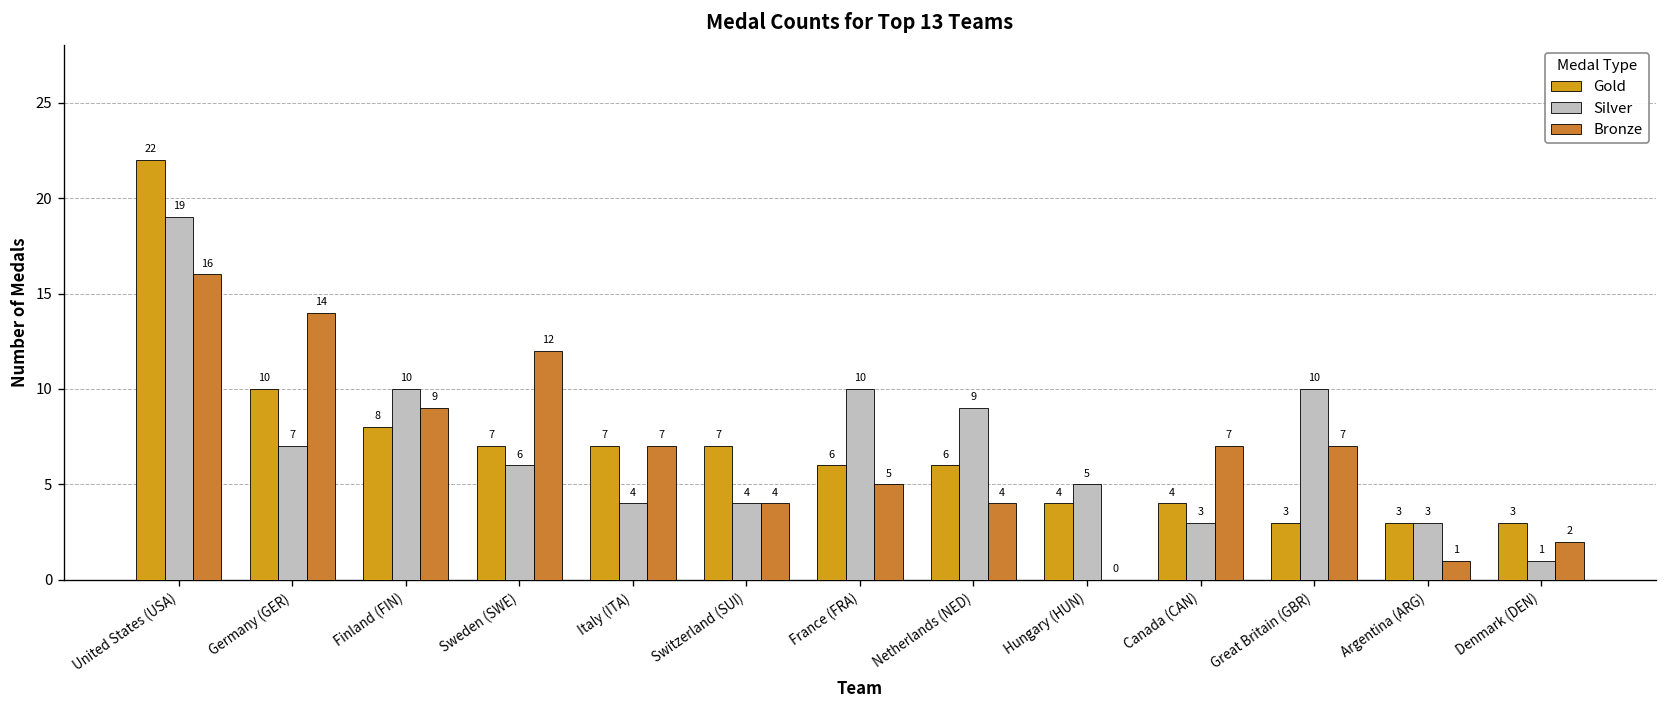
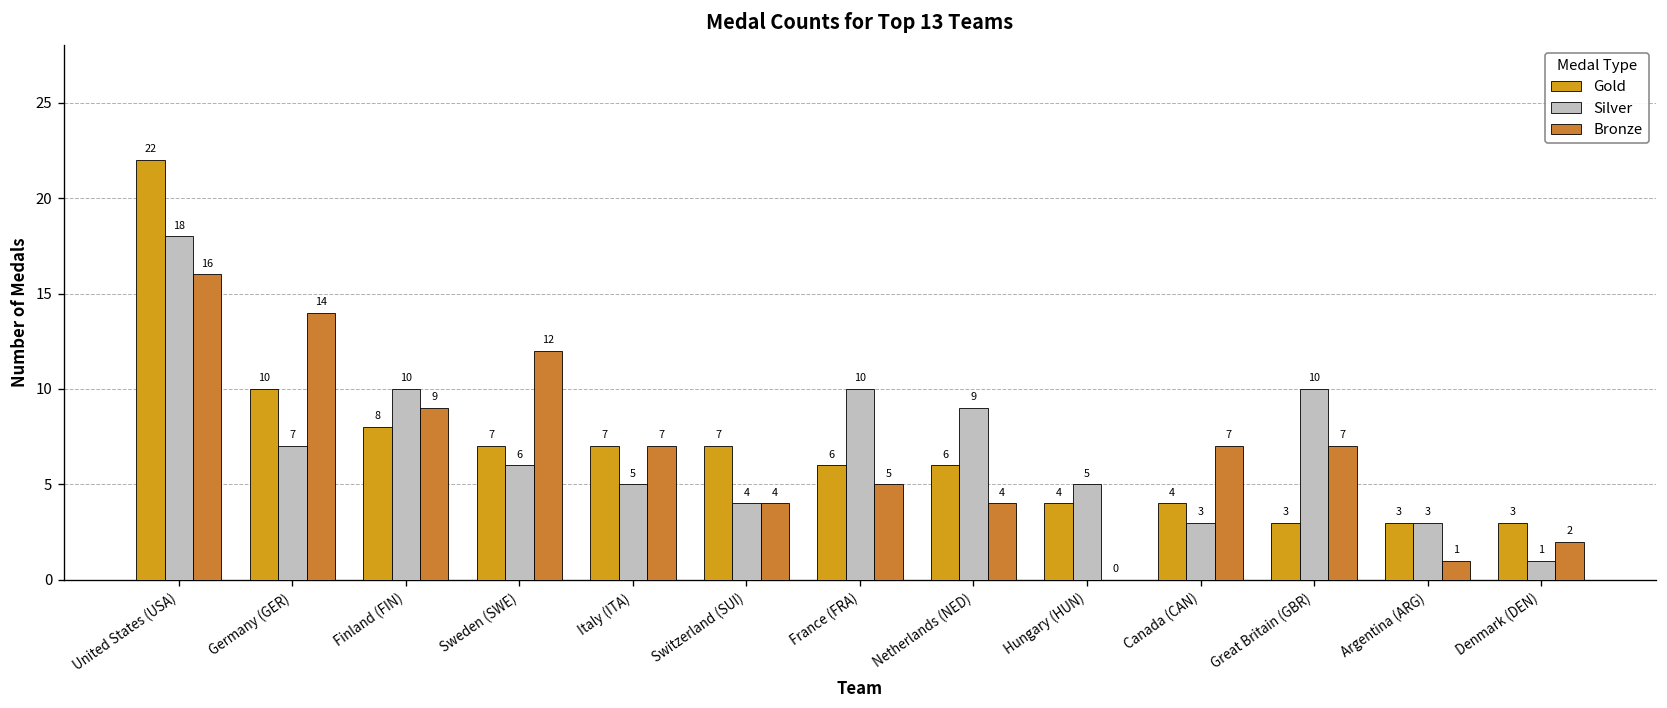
Silver, United States (USA): 19 -> 18
Silver, Italy (ITA): 4 -> 5
